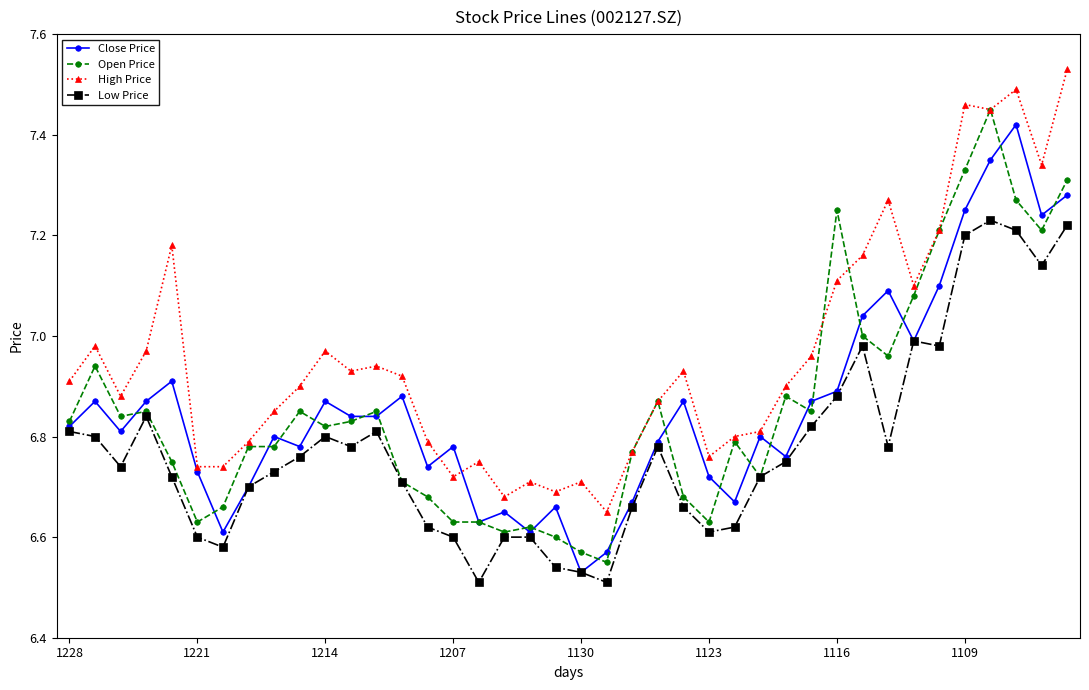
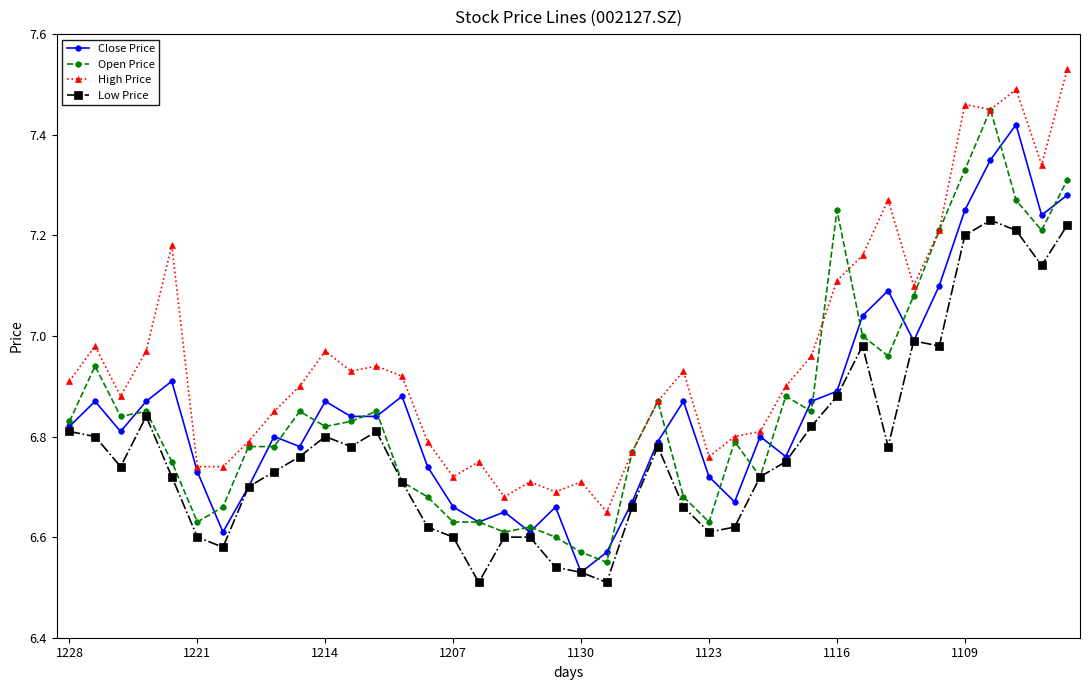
Close Price, 1207: 6.78 -> 6.66
